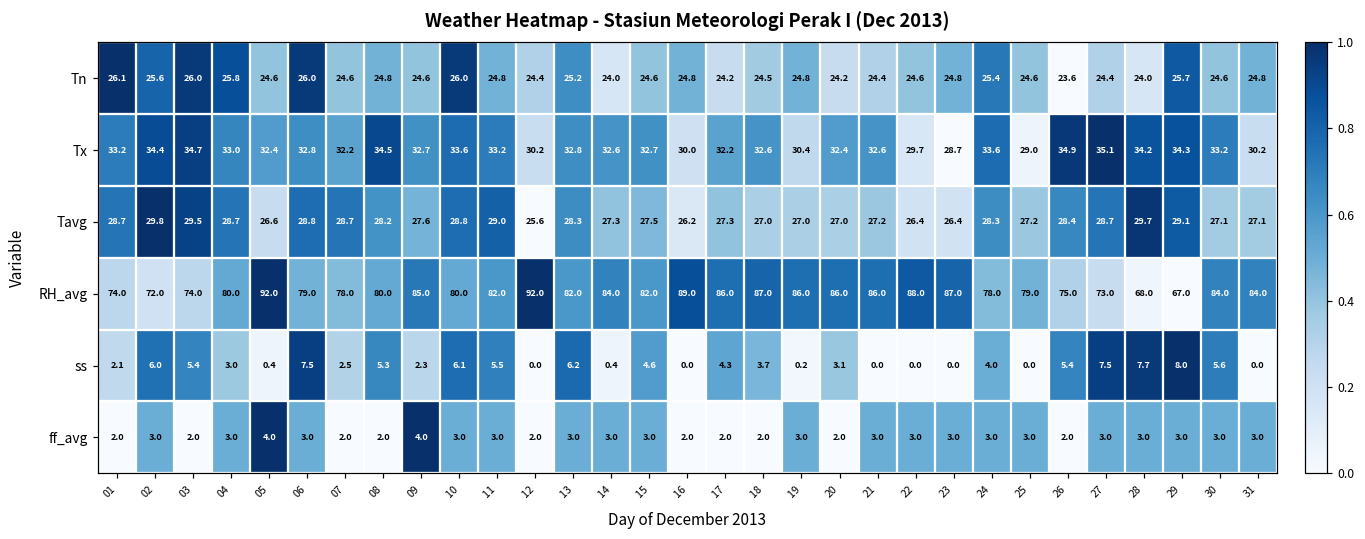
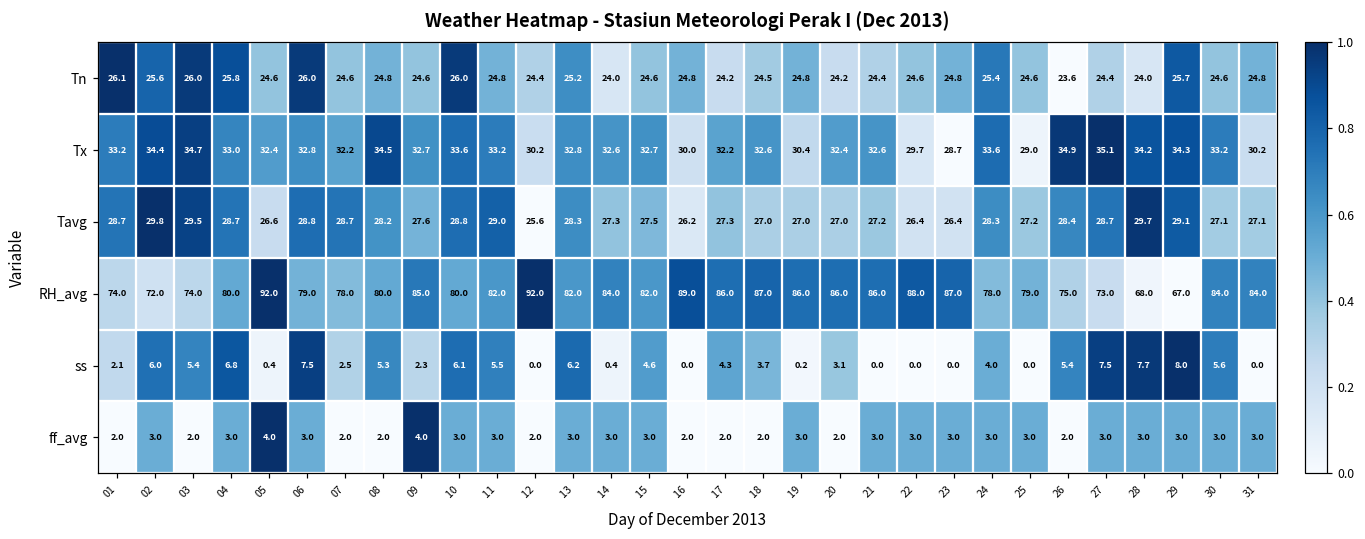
ss, 04: 3.0 -> 6.8
